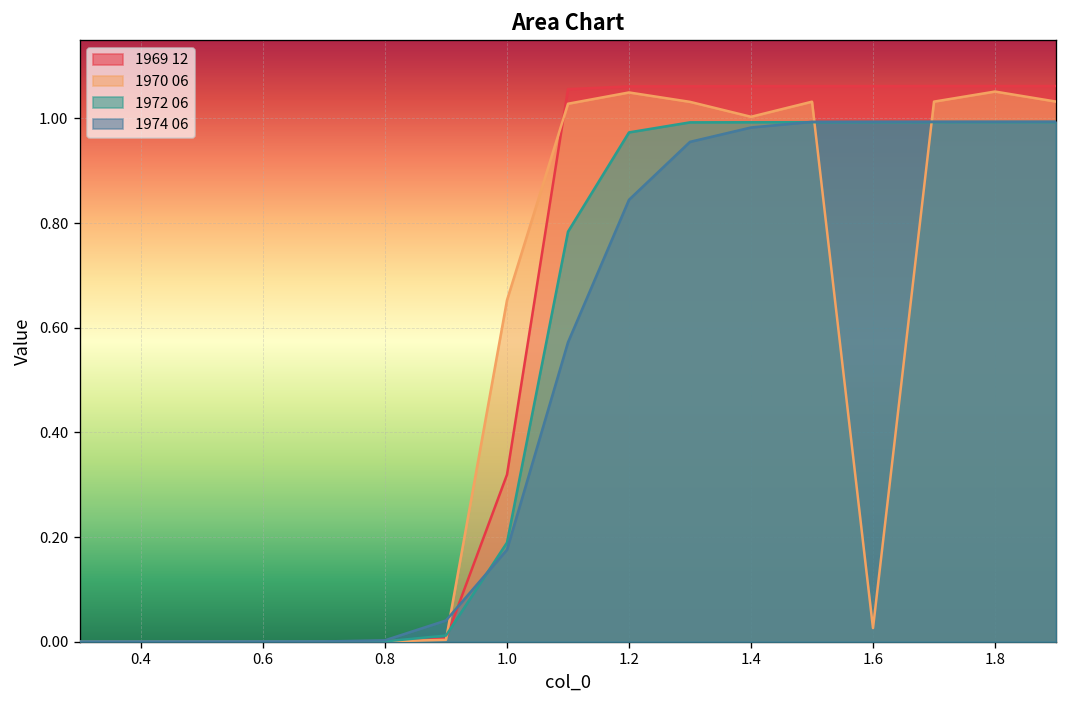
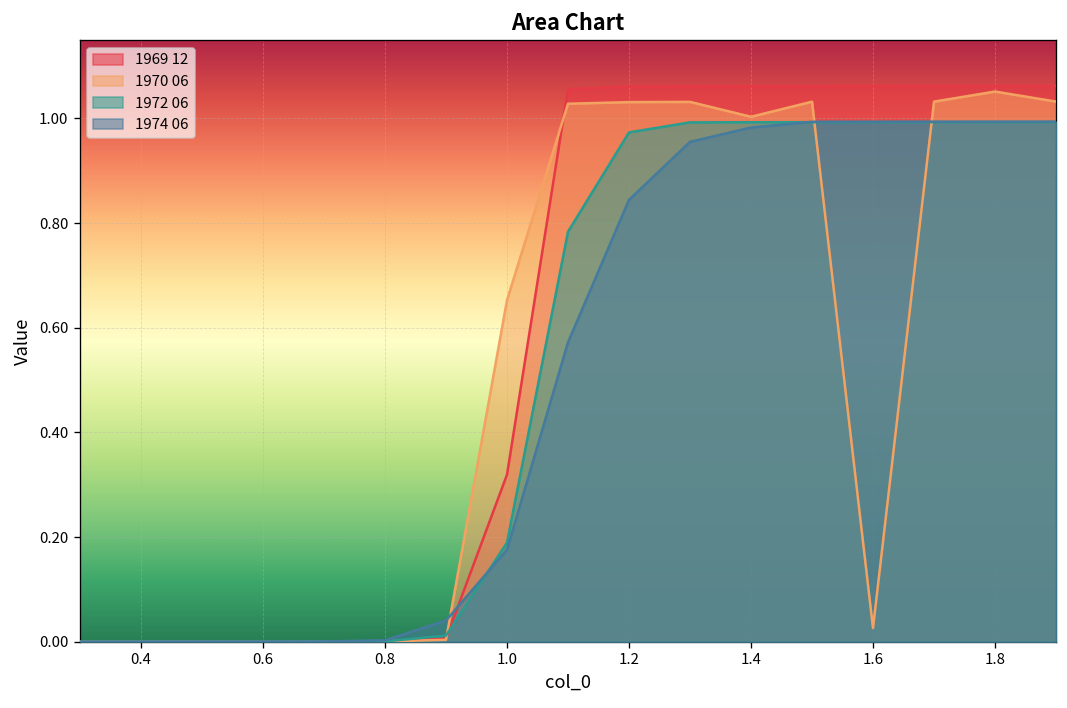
1970 06, 1.2: 1.05 -> 1.03
